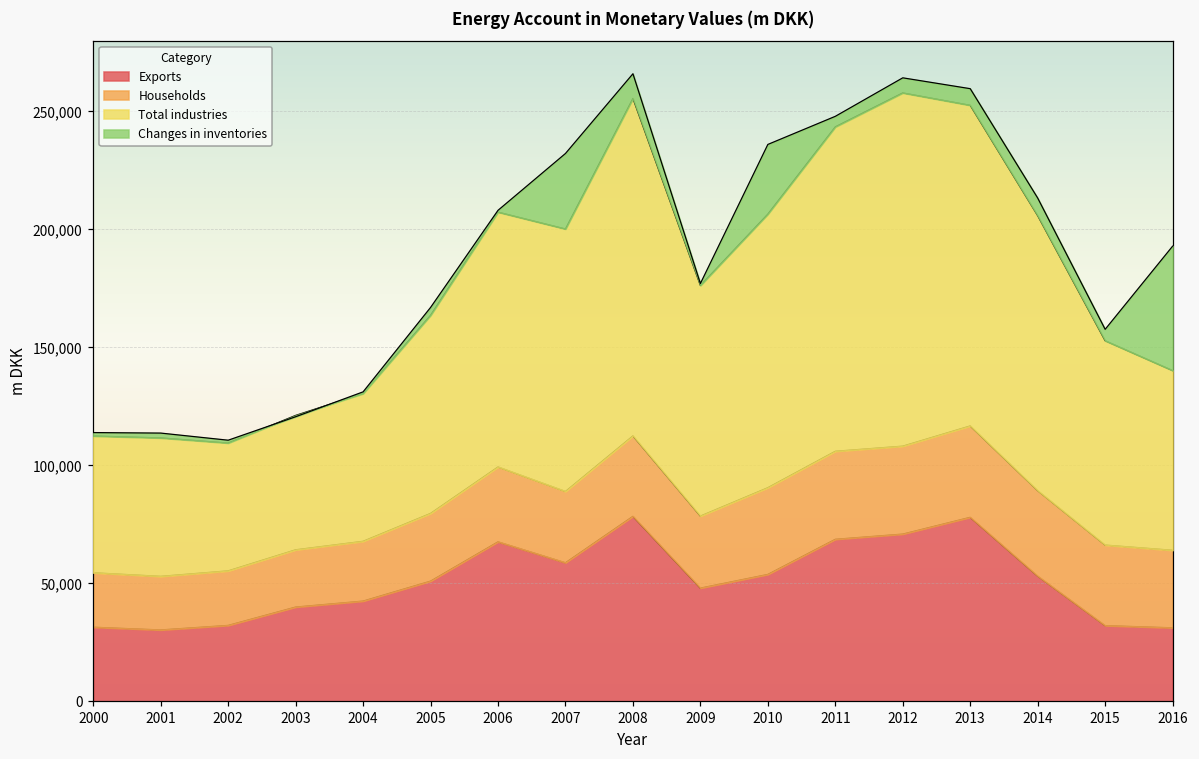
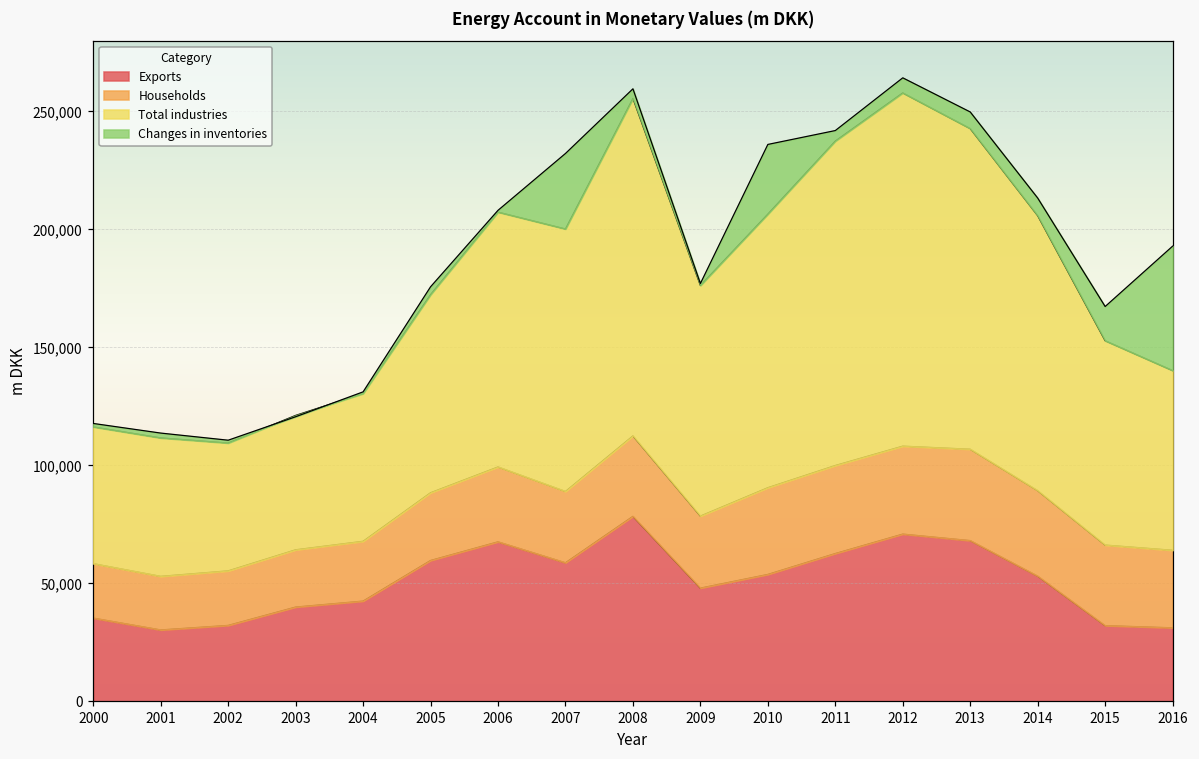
Exports, 2000: 31,000 -> 35,000
Exports, 2005: 51,000 -> 60,000
Changes in inventories, 2008: 10,000 -> 4,000
Exports, 2011: 69,000 -> 63,000
Exports, 2013: 78,000 -> 68,000
Changes in inventories, 2015: 5,000 -> 14,000
